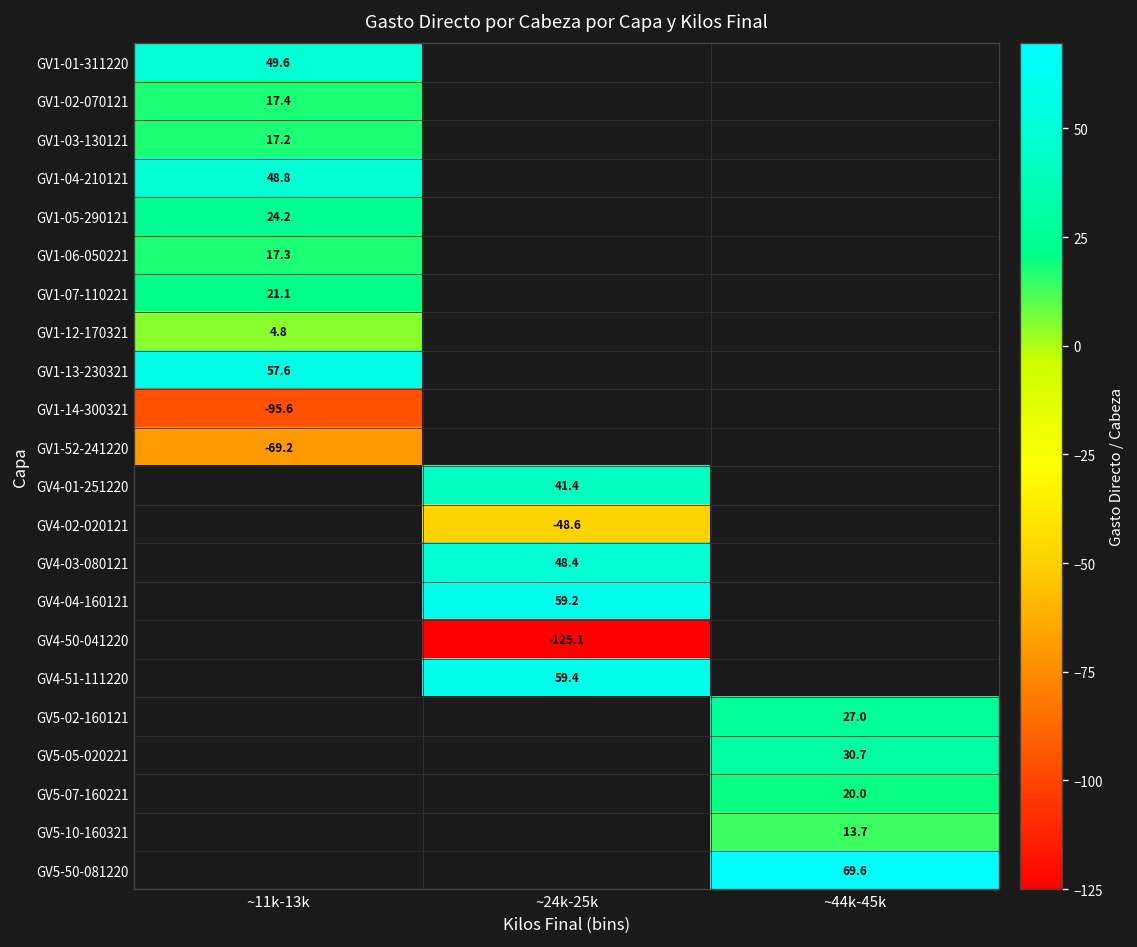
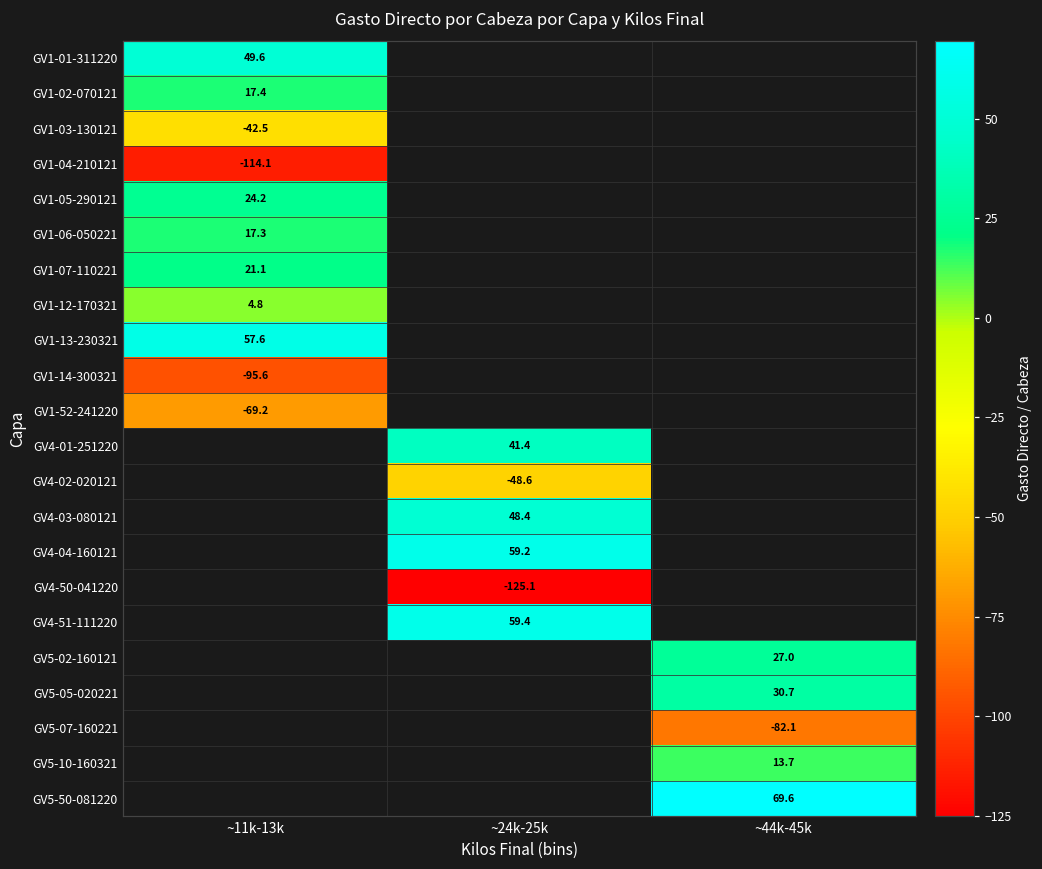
GV1-03-130121, ~11k-13k: 17.2 -> -42.5
GV1-04-210121, ~11k-13k: 48.8 -> -114.1
GV5-07-160221, ~44k-45k: 20.0 -> -82.1
